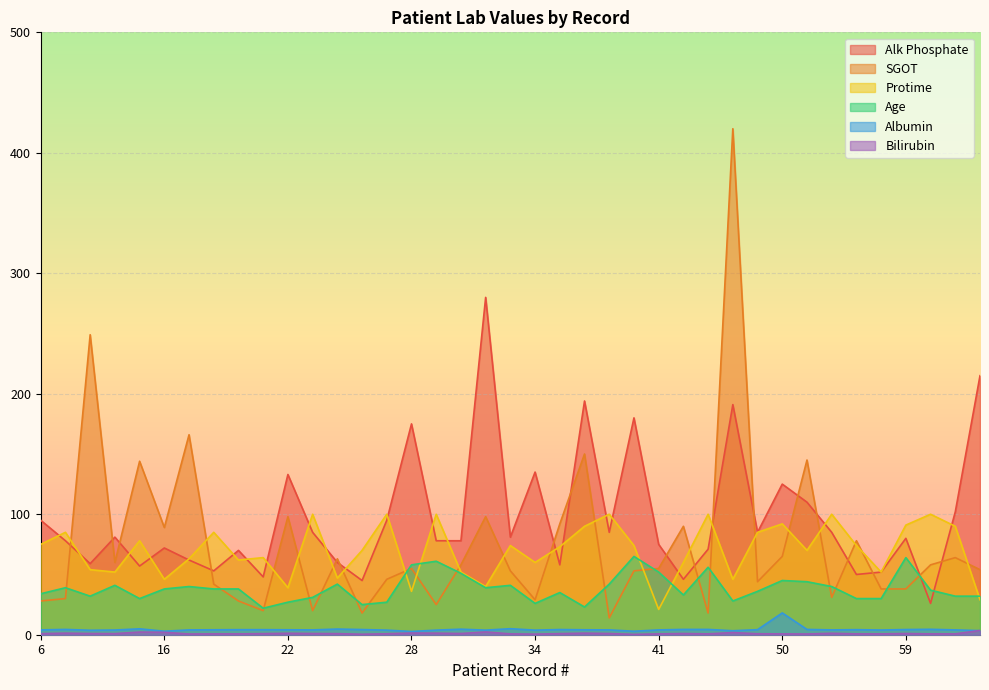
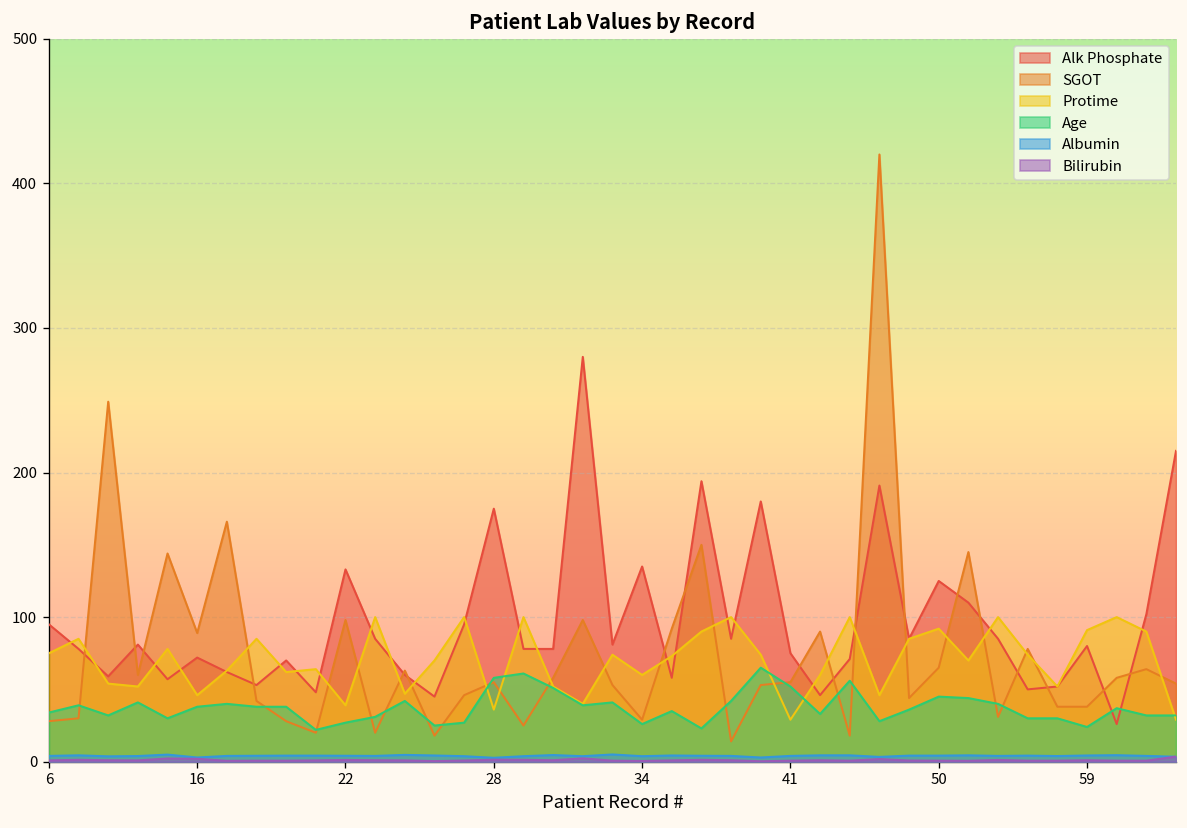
Protime, 41: 21 -> 29
Albumin, 50: 18 -> 4
Age, 59: 64 -> 24
